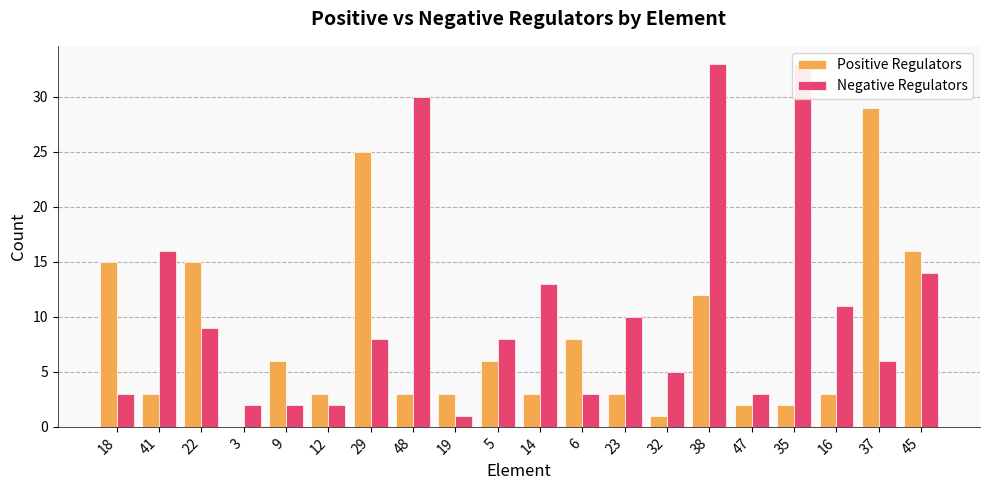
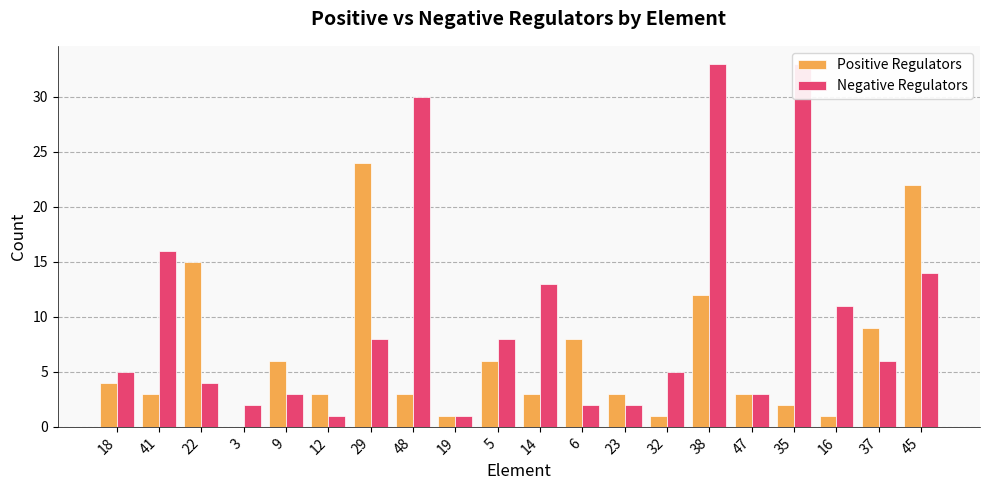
Positive Regulators, 18: 15 -> 4
Negative Regulators, 18: 3 -> 5
Negative Regulators, 22: 9 -> 4
Negative Regulators, 9: 2 -> 3
Negative Regulators, 12: 2 -> 1
Positive Regulators, 29: 25 -> 24
Positive Regulators, 19: 3 -> 1
Negative Regulators, 6: 3 -> 2
Negative Regulators, 23: 10 -> 2
Positive Regulators, 47: 2 -> 3
Positive Regulators, 16: 3 -> 1
Positive Regulators, 37: 29 -> 9
Positive Regulators, 45: 16 -> 22
